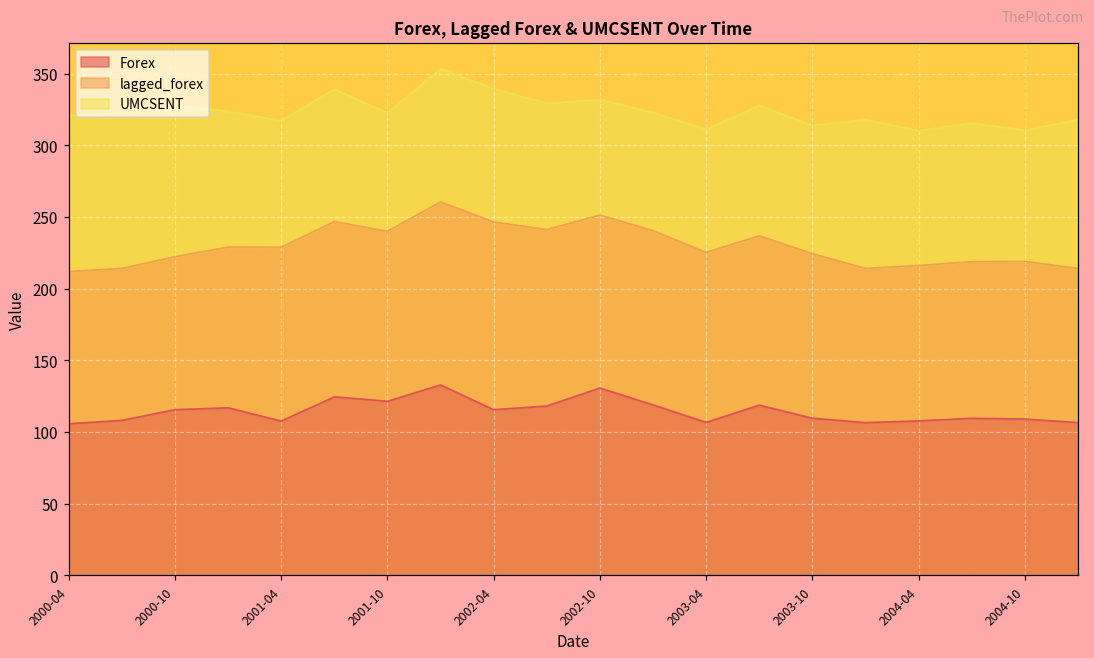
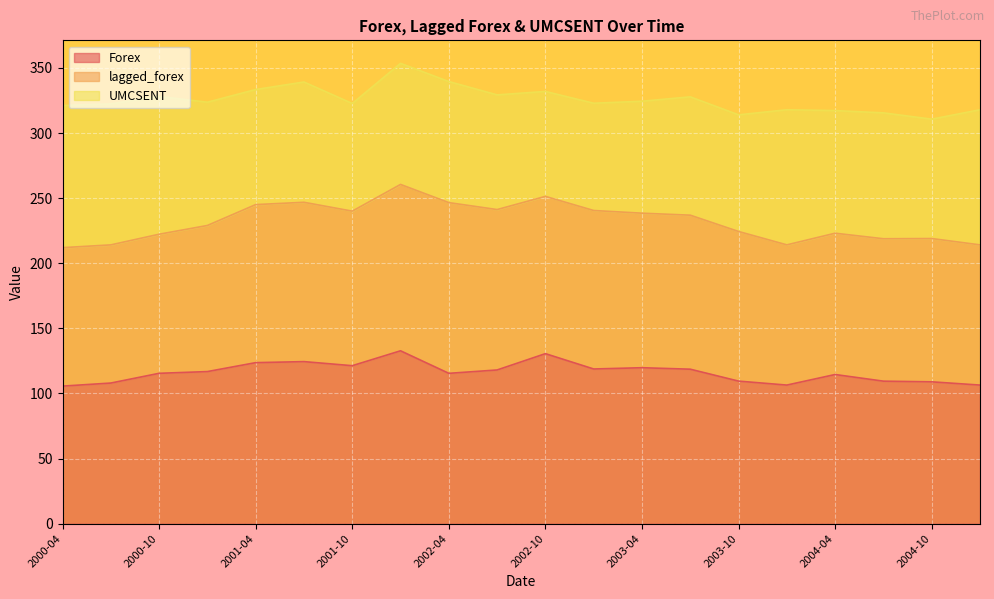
Forex, 2001-04: 107 -> 124
Forex, 2003-04: 107 -> 120
Forex, 2004-04: 108 -> 115
